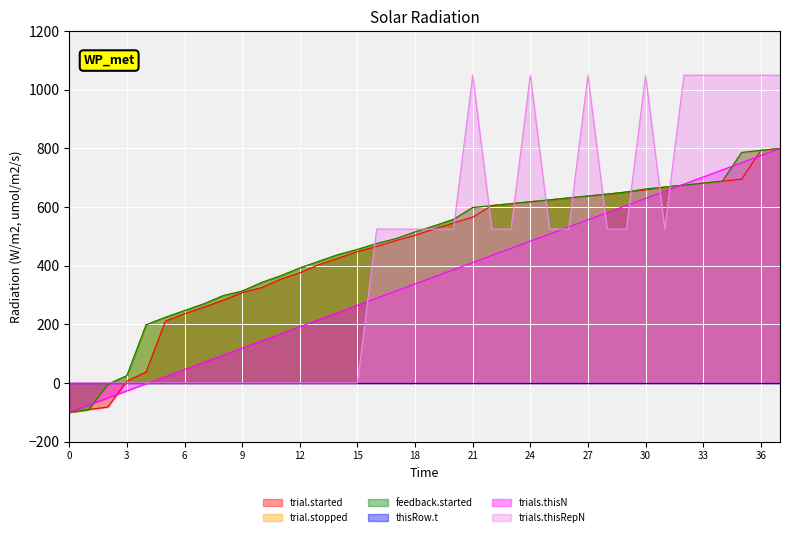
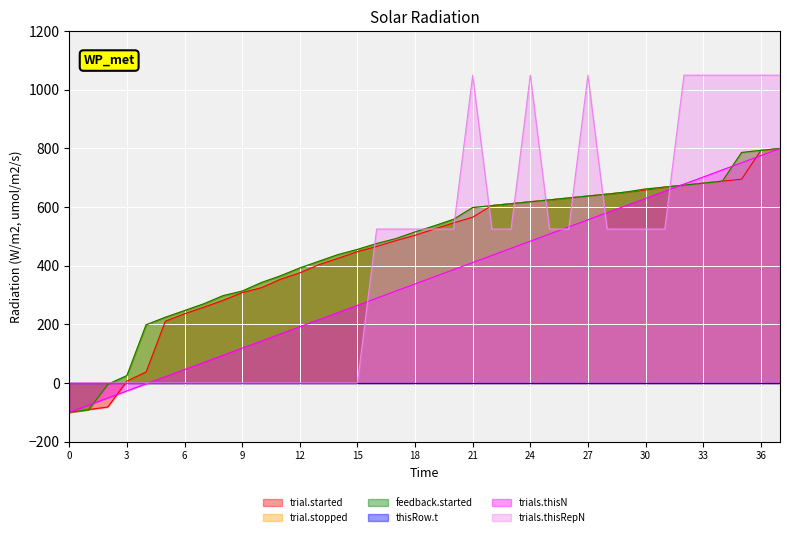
trials.thisRepN, 30: 1050 -> 530
